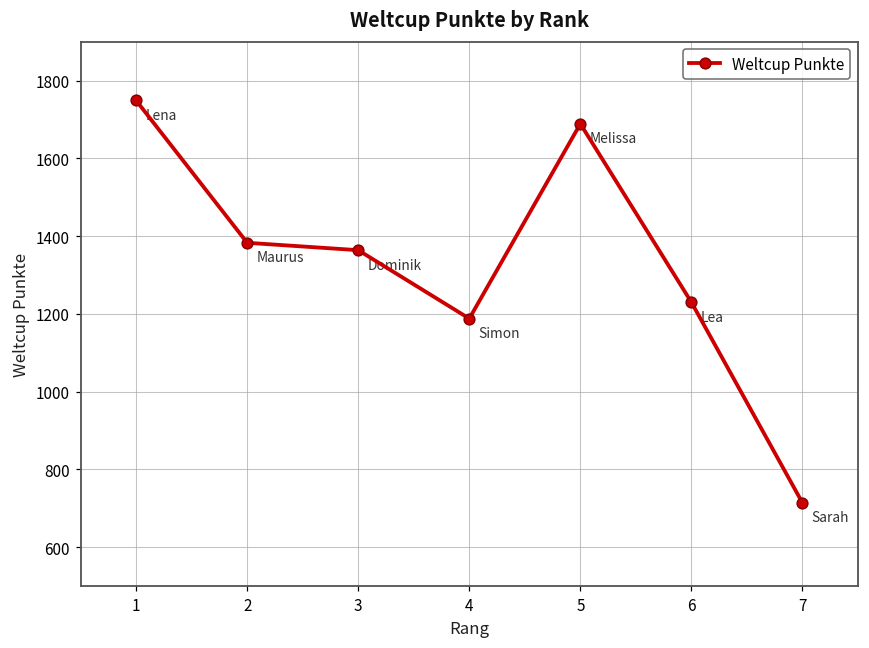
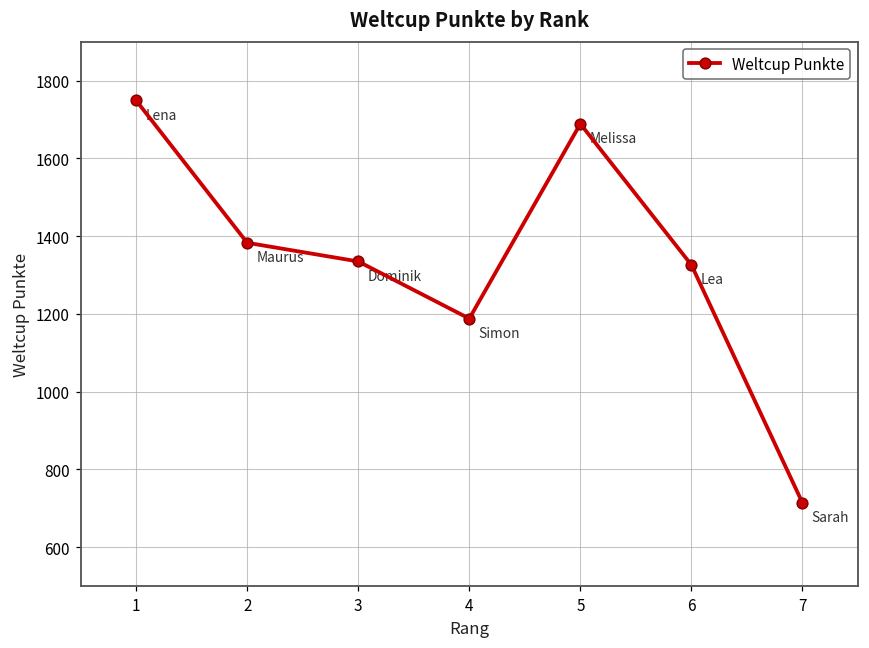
3: 1360 -> 1340
6: 1230 -> 1330
